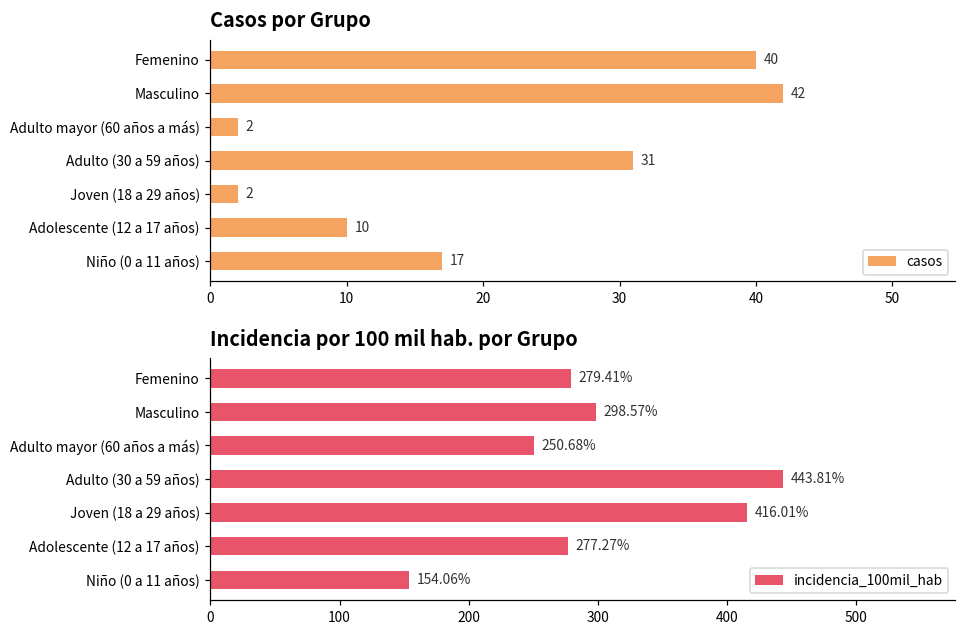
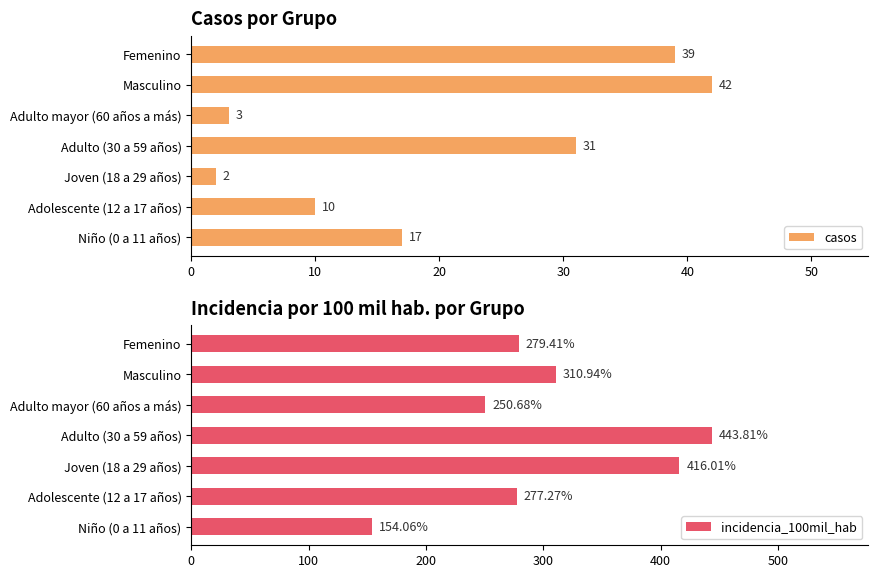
Casos por Grupo, Femenino: 40 -> 39
Casos por Grupo, Adulto mayor (60 años a más): 2 -> 3
Incidencia por 100 mil hab. por Grupo, Masculino: 298.57% -> 310.94%
